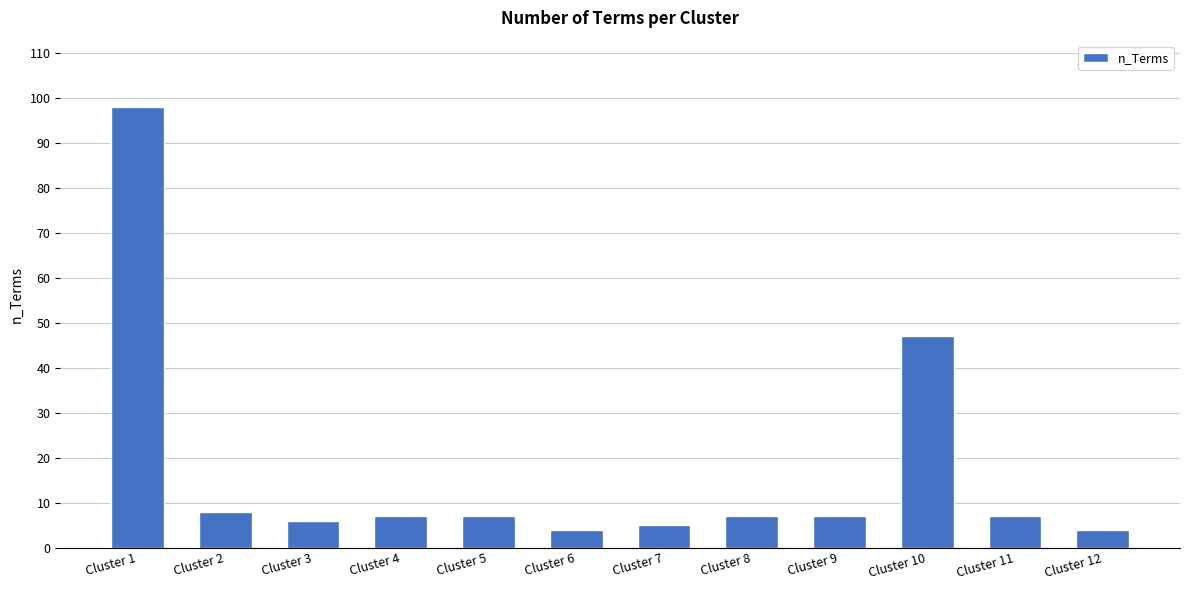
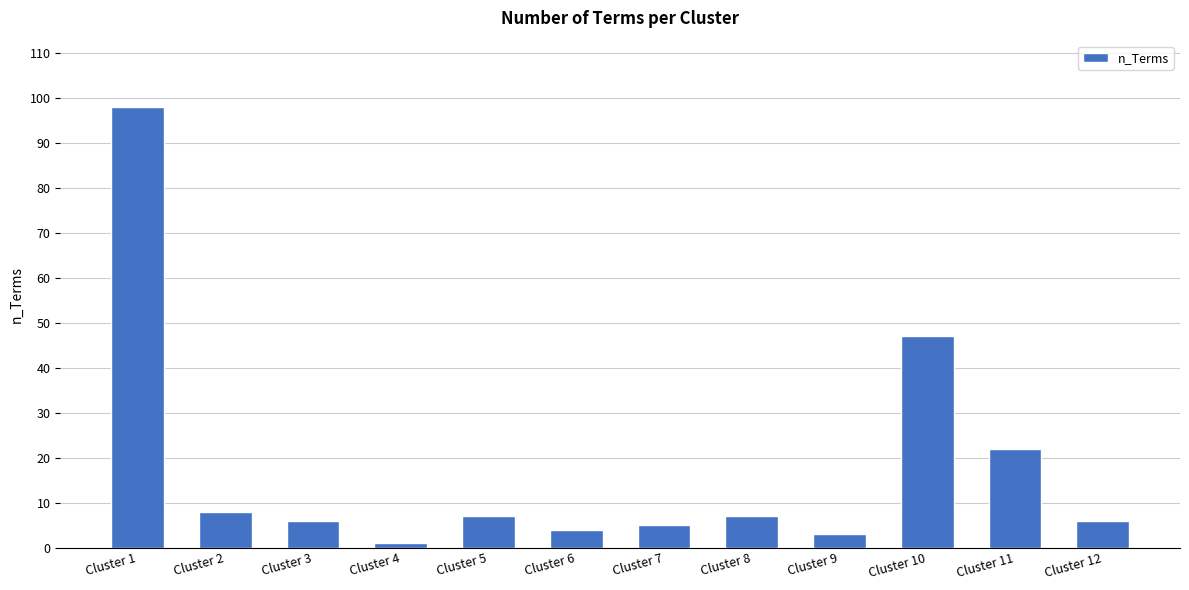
Cluster 4: 7 -> 1
Cluster 9: 7 -> 3
Cluster 11: 7 -> 22
Cluster 12: 4 -> 6
